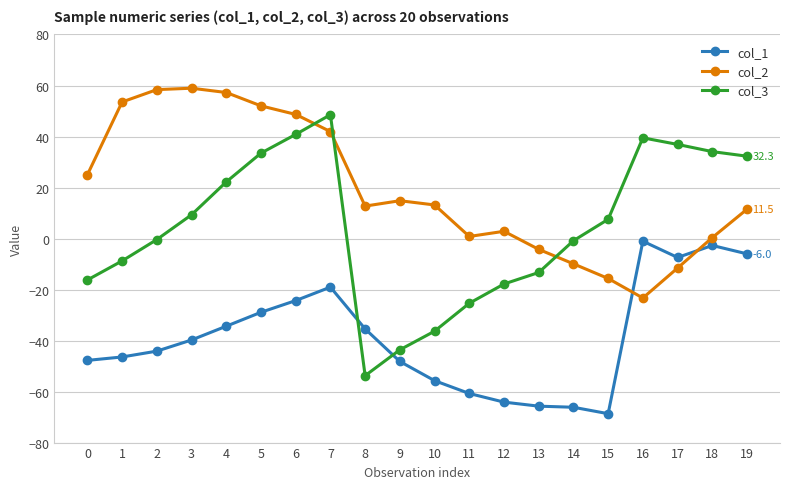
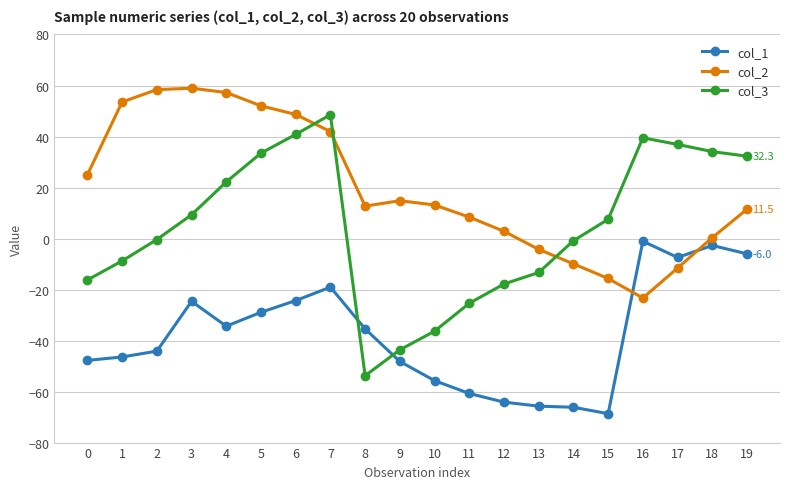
col_1, 3: -40 -> -25
col_2, 11: 1 -> 8
